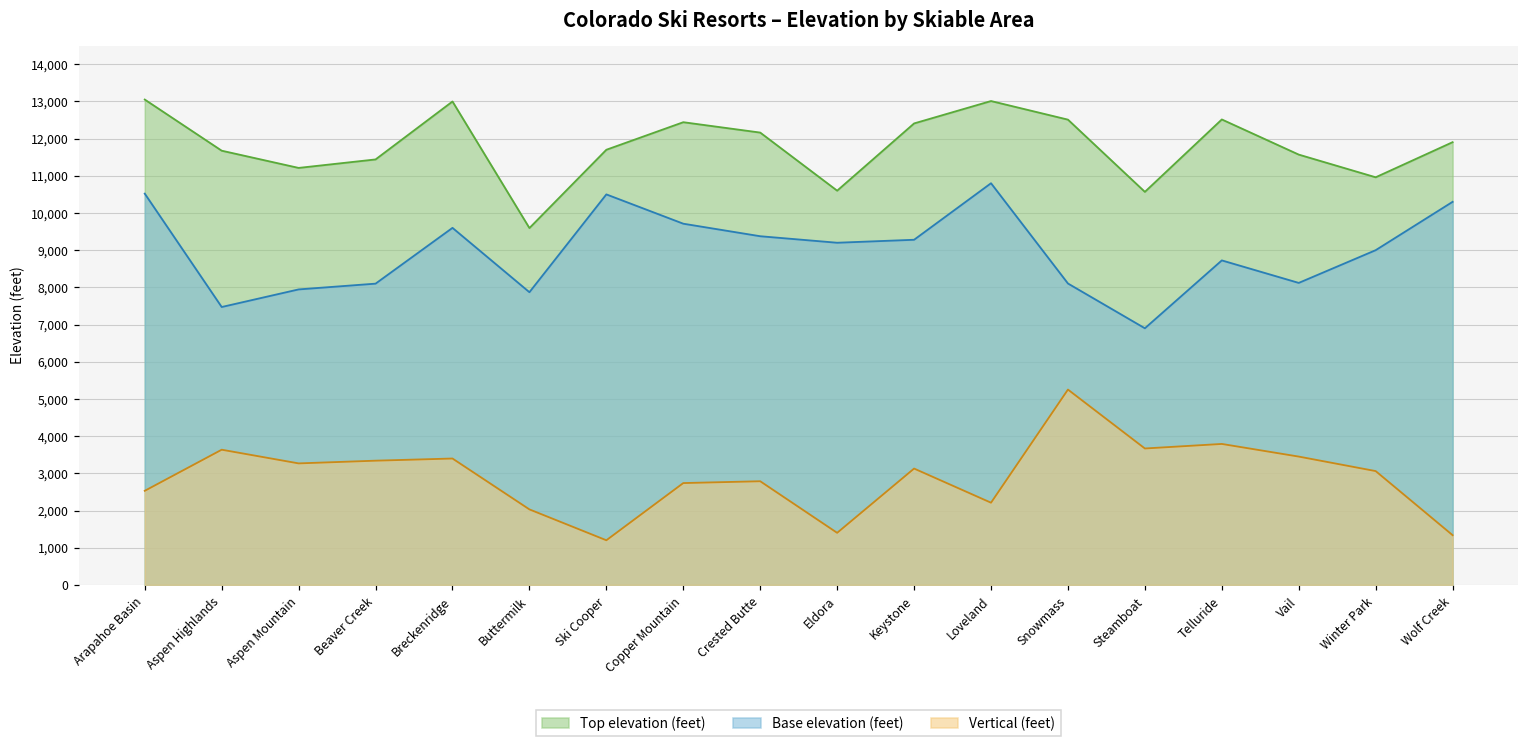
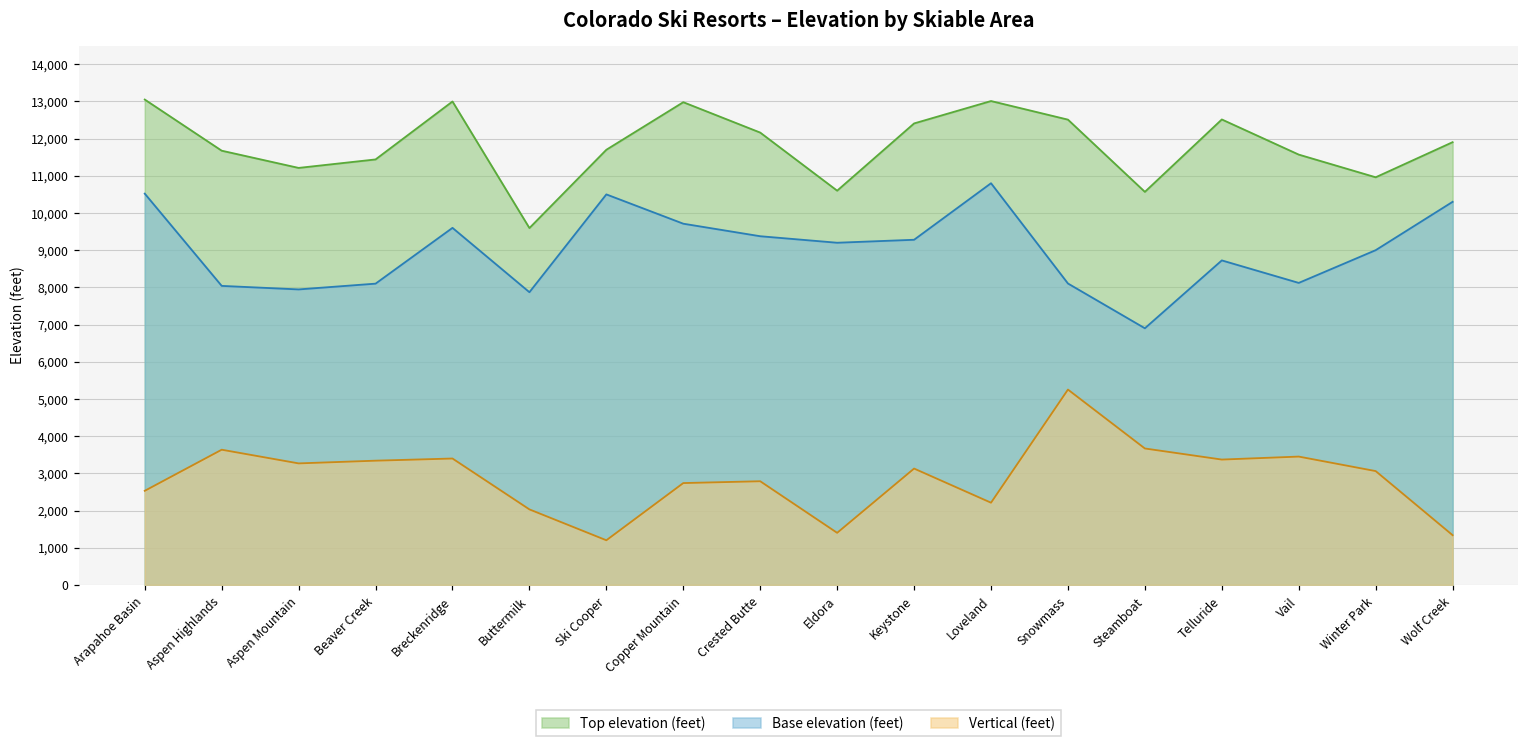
Base elevation (feet), Aspen Highlands: 7,500 -> 8,000
Top elevation (feet), Copper Mountain: 12,400 -> 13,000
Vertical (feet), Telluride: 3,800 -> 3,400
